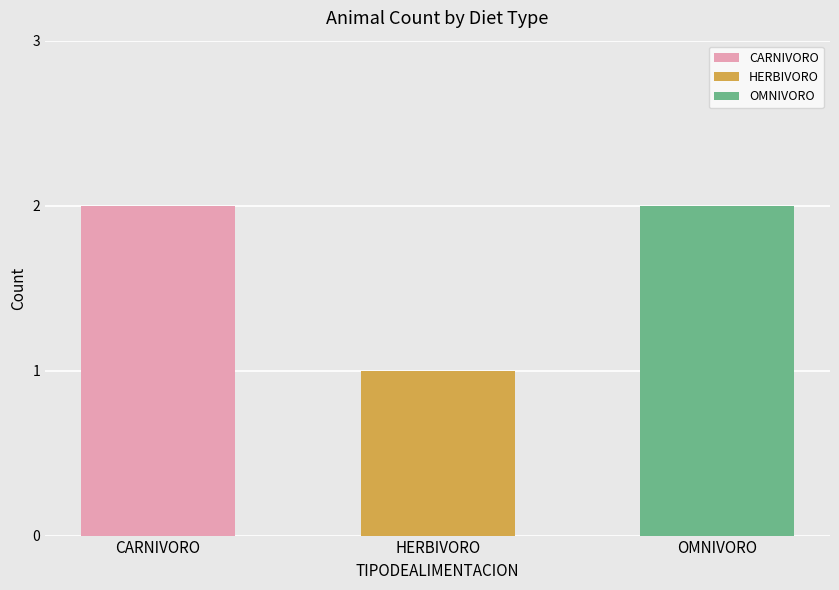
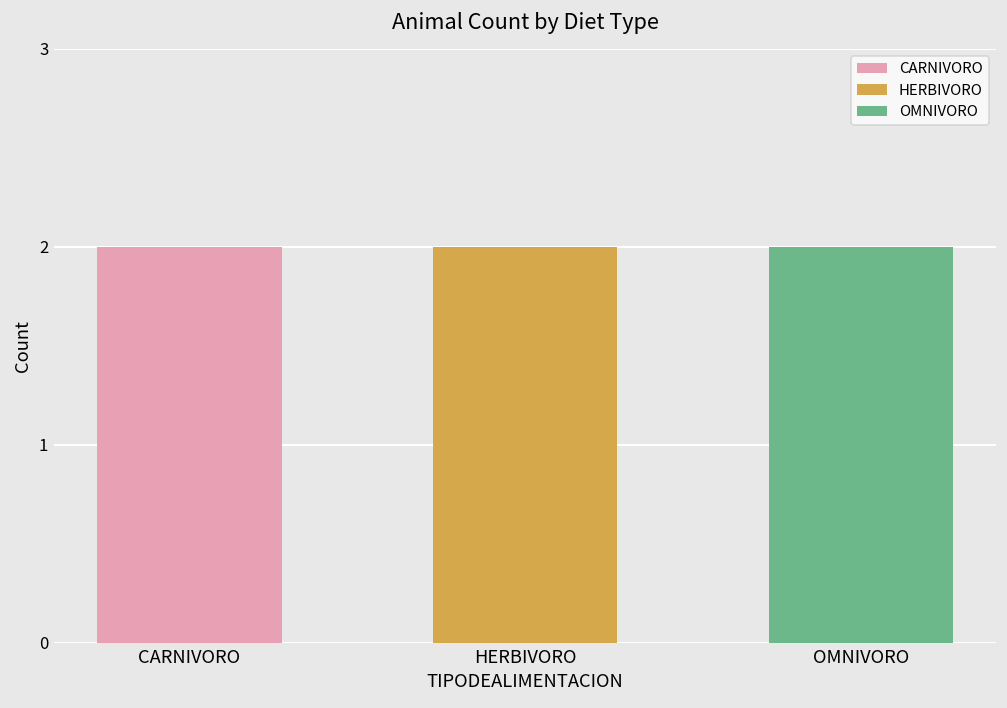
HERBIVORO: 1 -> 2
